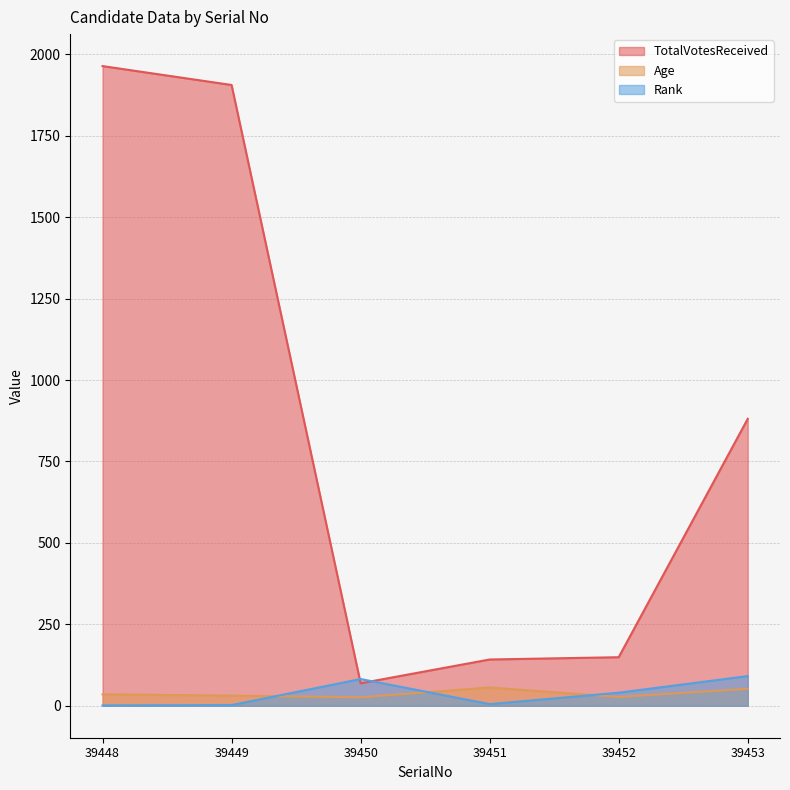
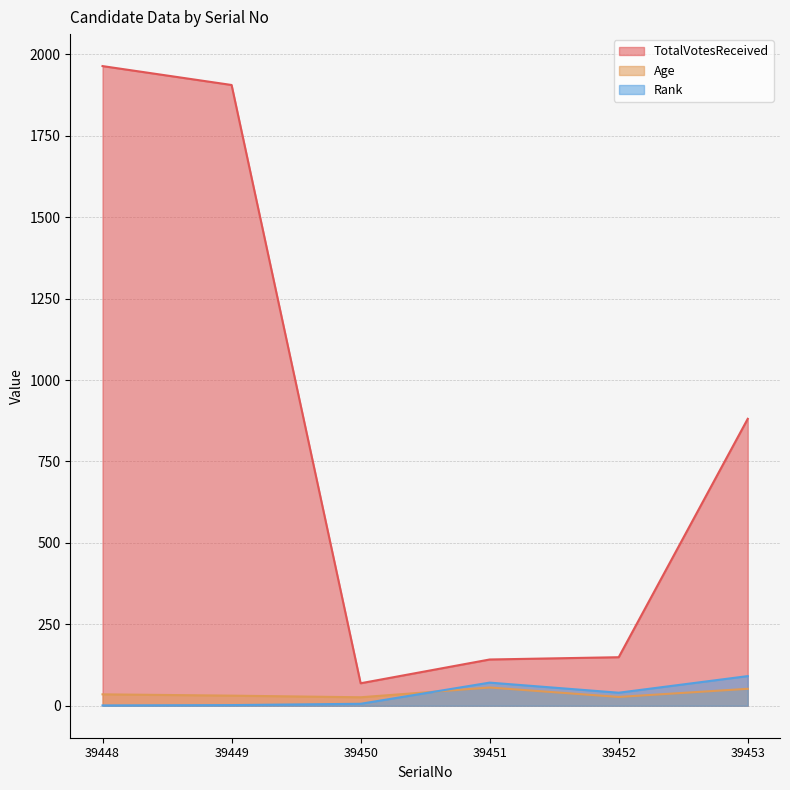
Rank, 39450: 80 -> 10
Rank, 39451: 10 -> 70
